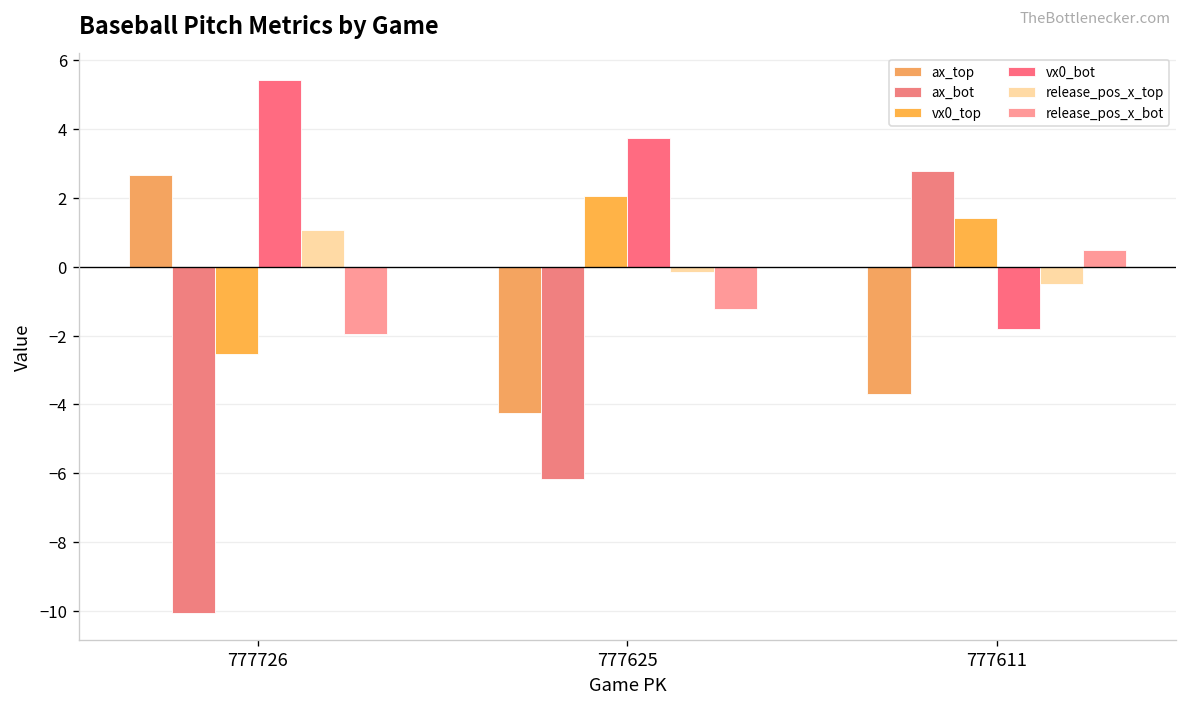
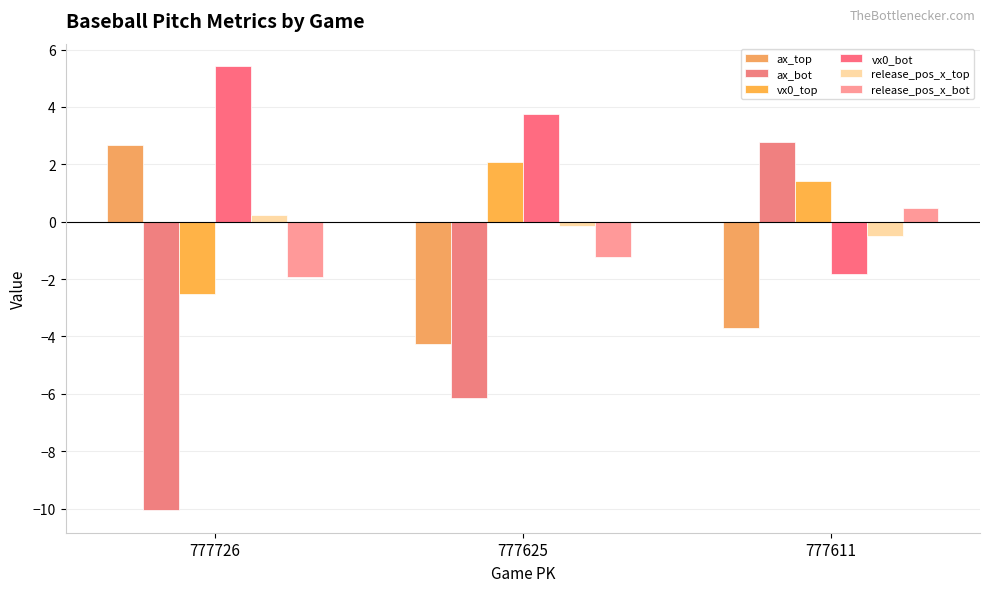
release_pos_x_top, 777726: 1.1 -> 0.2
